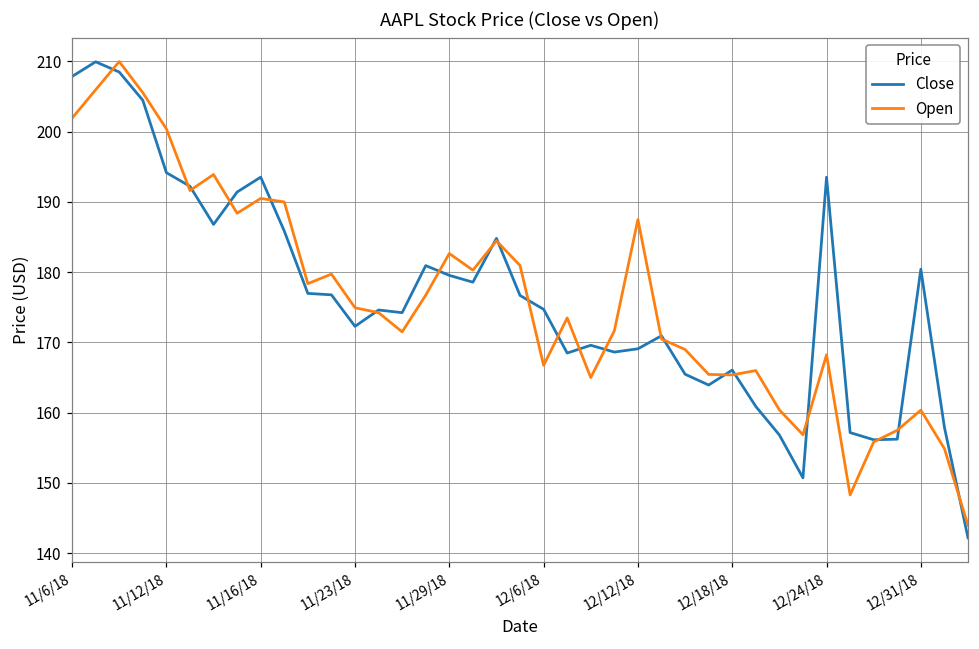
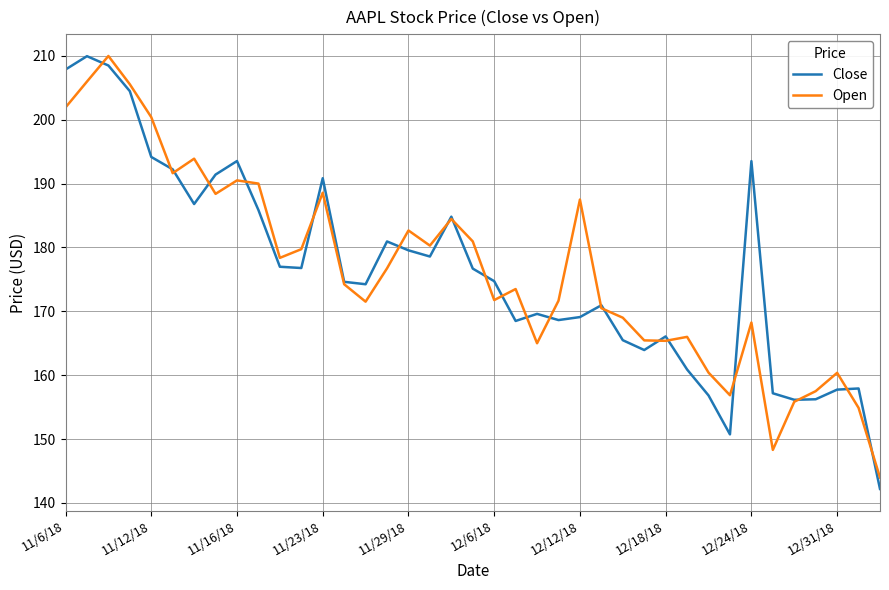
Close, 11/23/18: 172 -> 191
Open, 11/23/18: 175 -> 189
Open, 12/6/18: 167 -> 172
Close, 12/31/18: 180 -> 158
